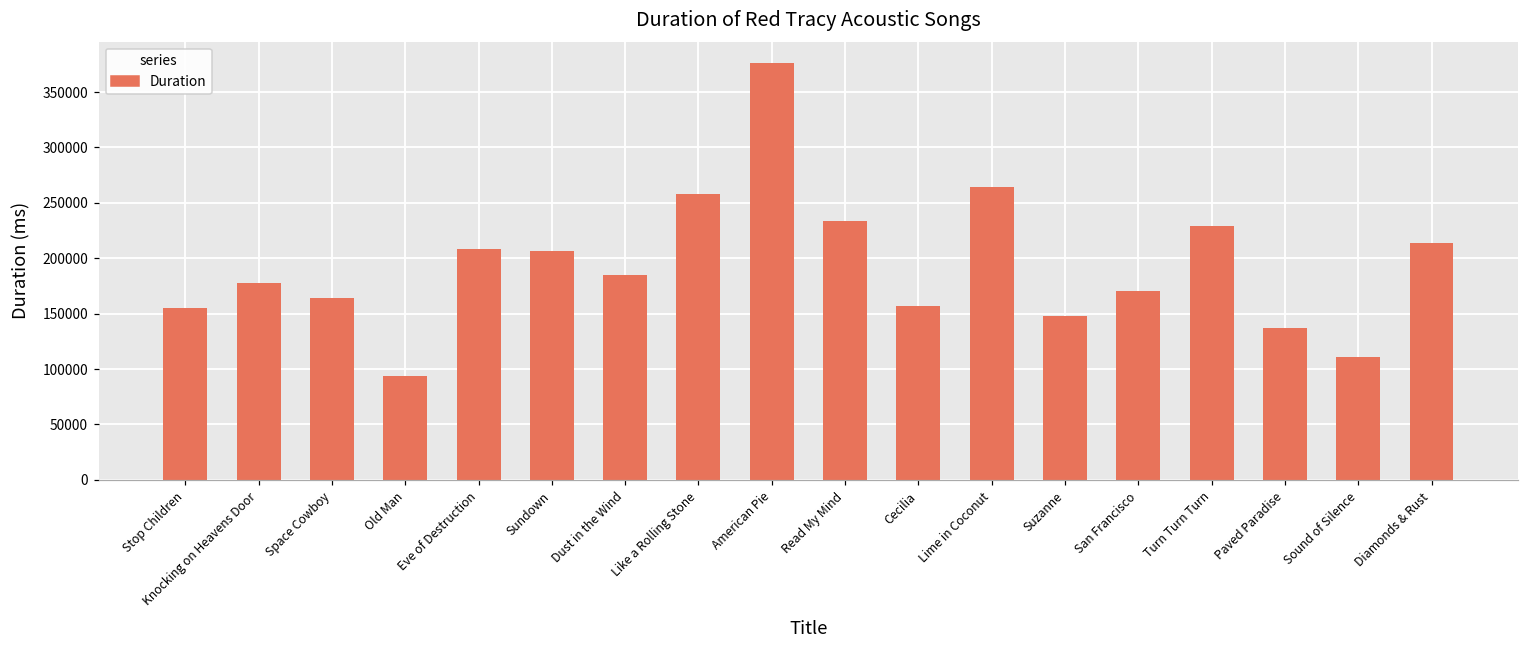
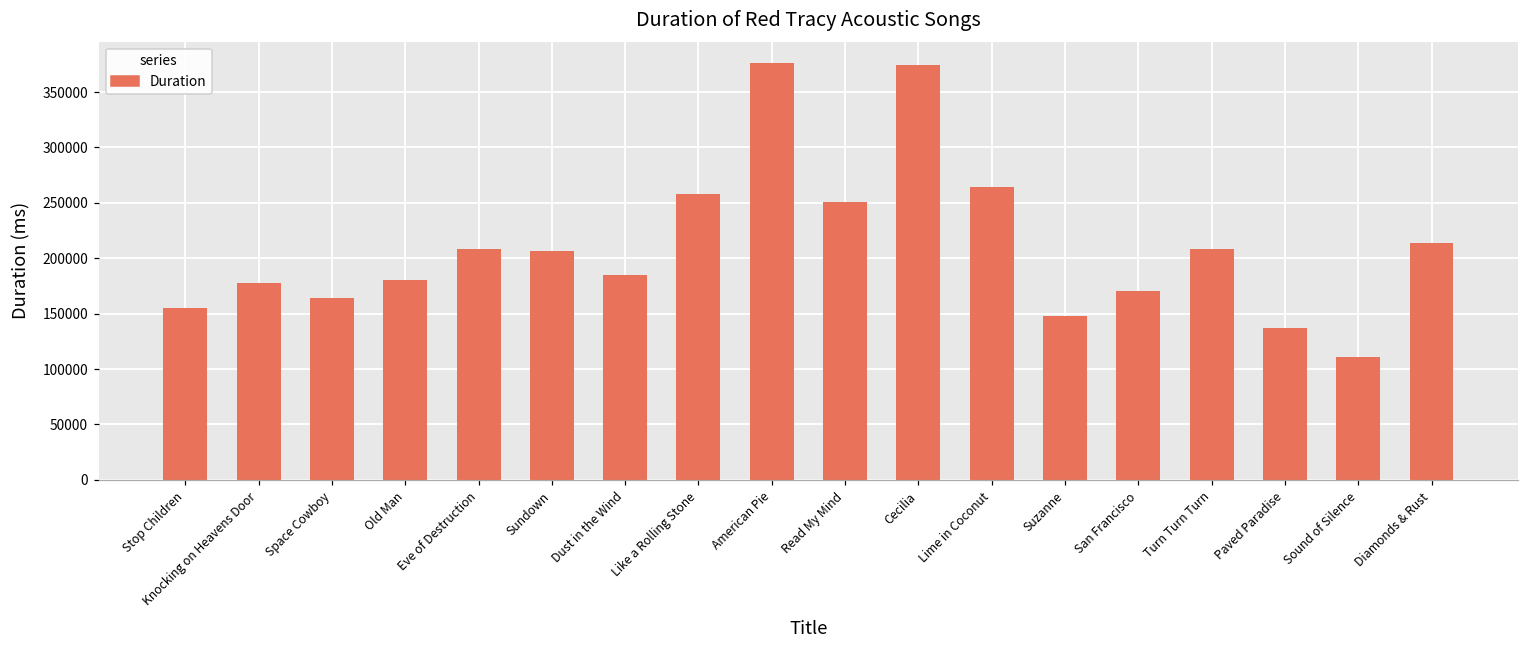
Old Man: 94000 -> 181000
Read My Mind: 233000 -> 251000
Cecilia: 157000 -> 374000
Turn Turn Turn: 229000 -> 208000
